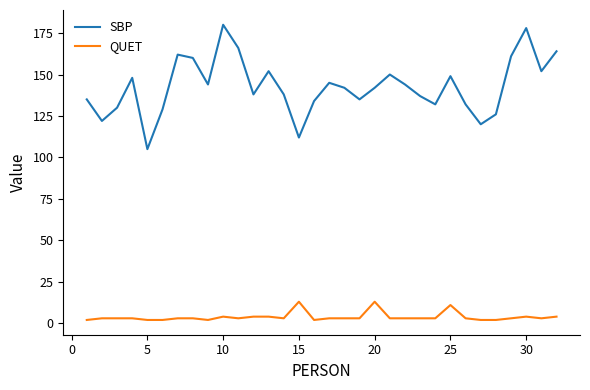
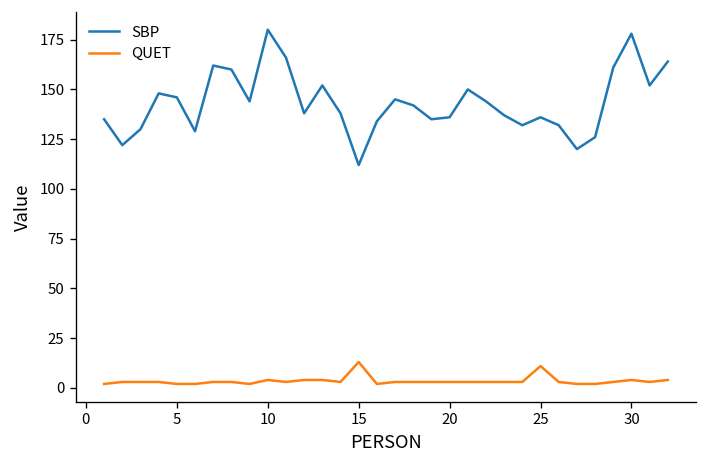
SBP, 5: 105 -> 146
SBP, 20: 142 -> 136
QUET, 20: 13 -> 3
SBP, 25: 149 -> 136
